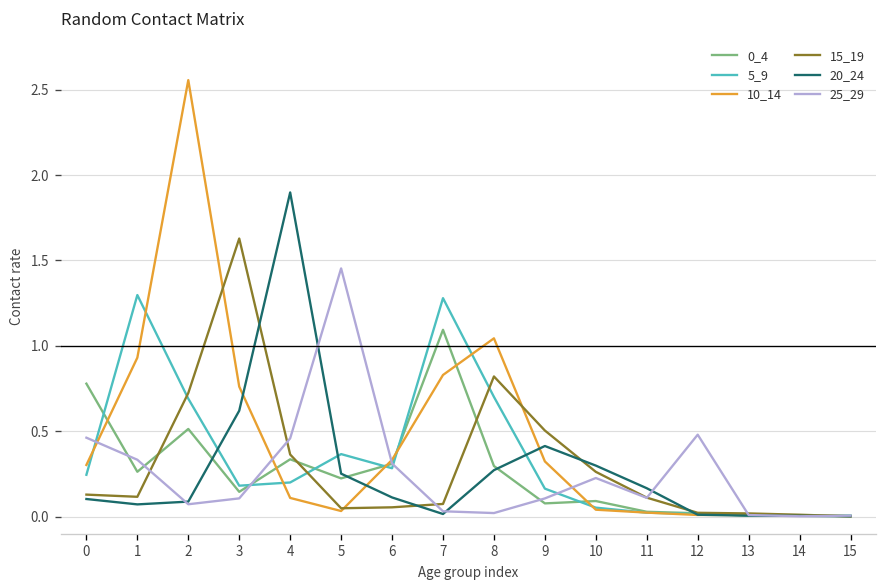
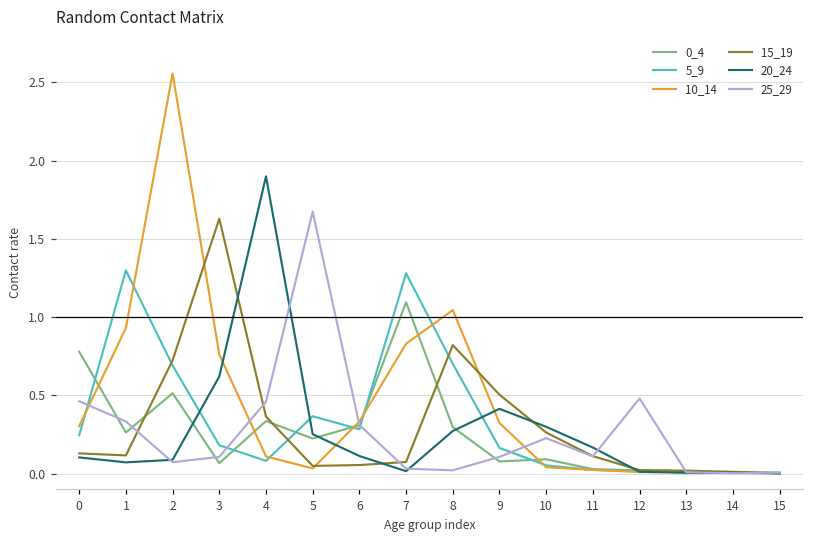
0_4, 3: 0.15 -> 0.07
5_9, 4: 0.20 -> 0.08
25_29, 5: 1.45 -> 1.67
